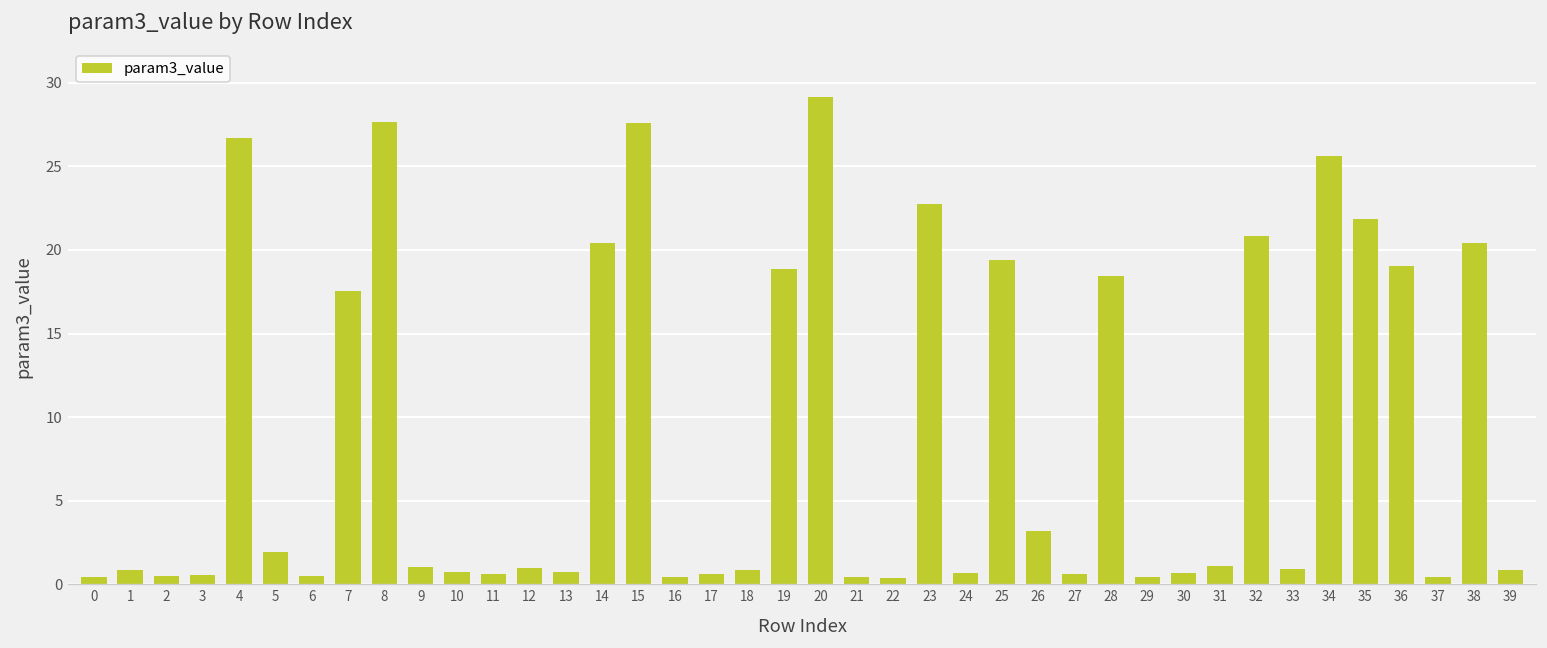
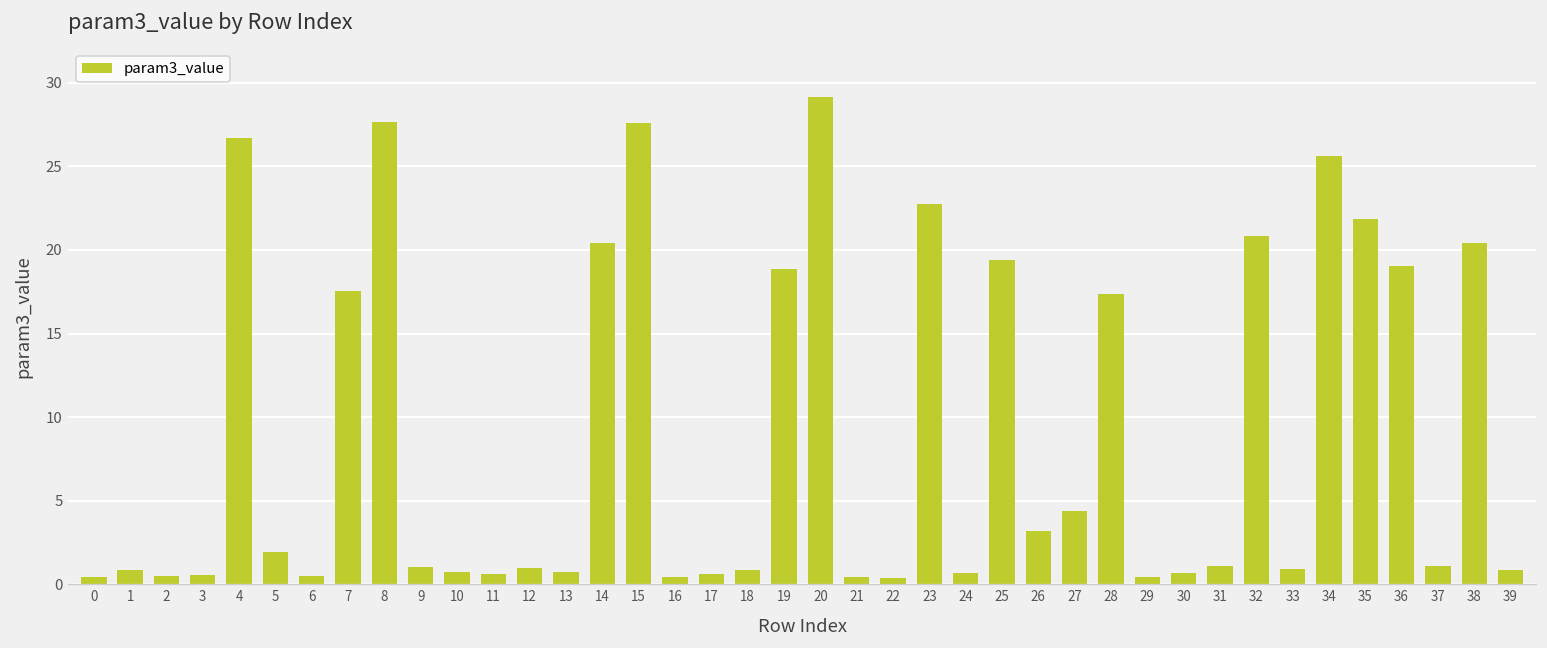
27: 0.7 -> 4.4
28: 18.5 -> 17.3
37: 0.4 -> 1.1
